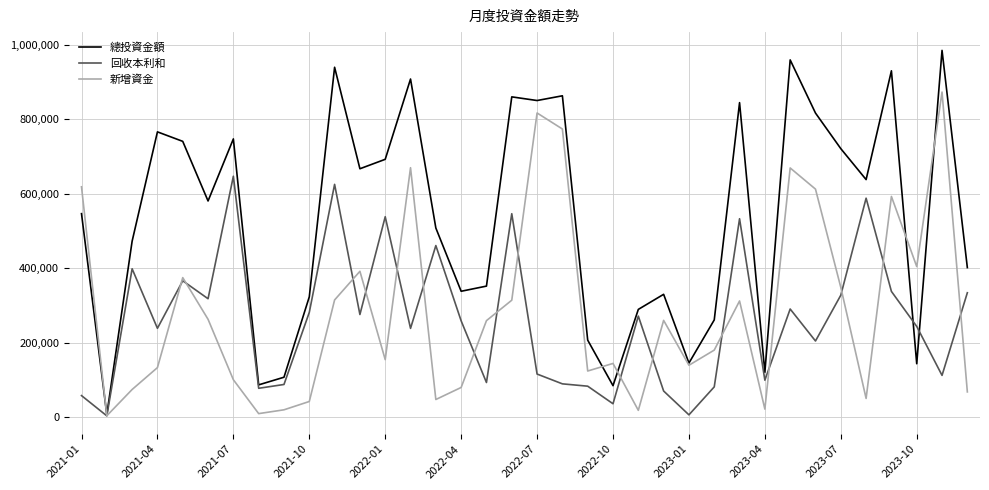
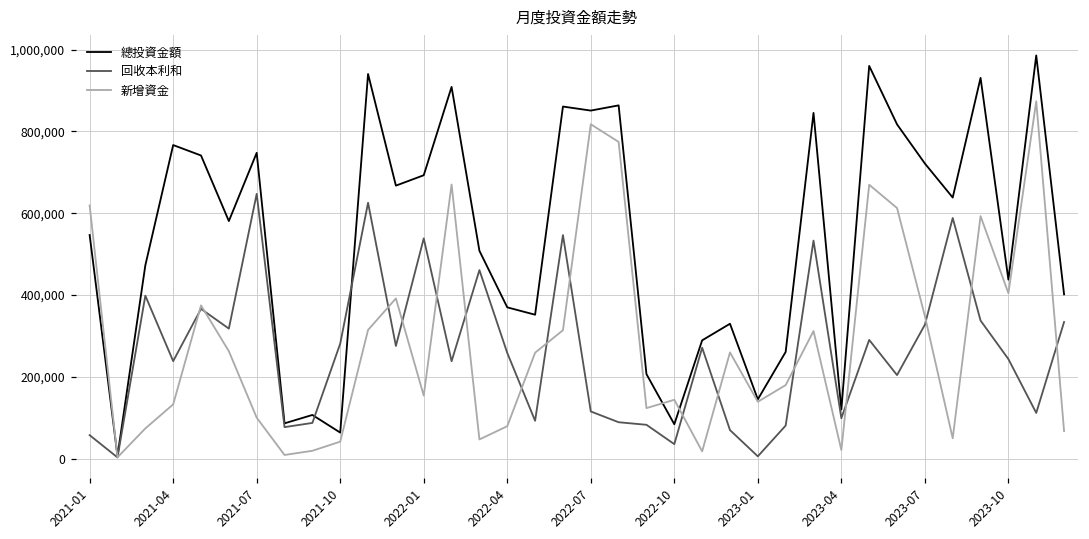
總投資金額, 2021-10: 320,000 -> 60,000
總投資金額, 2022-04: 340,000 -> 370,000
總投資金額, 2023-10: 140,000 -> 440,000
